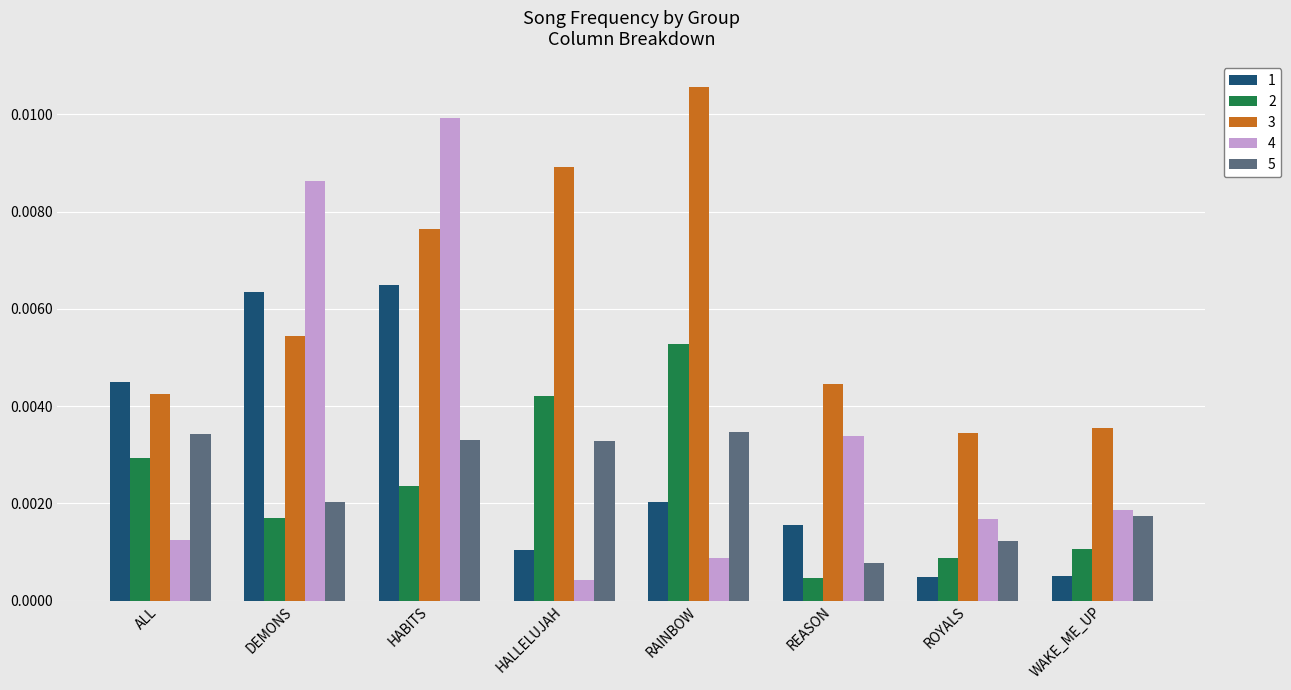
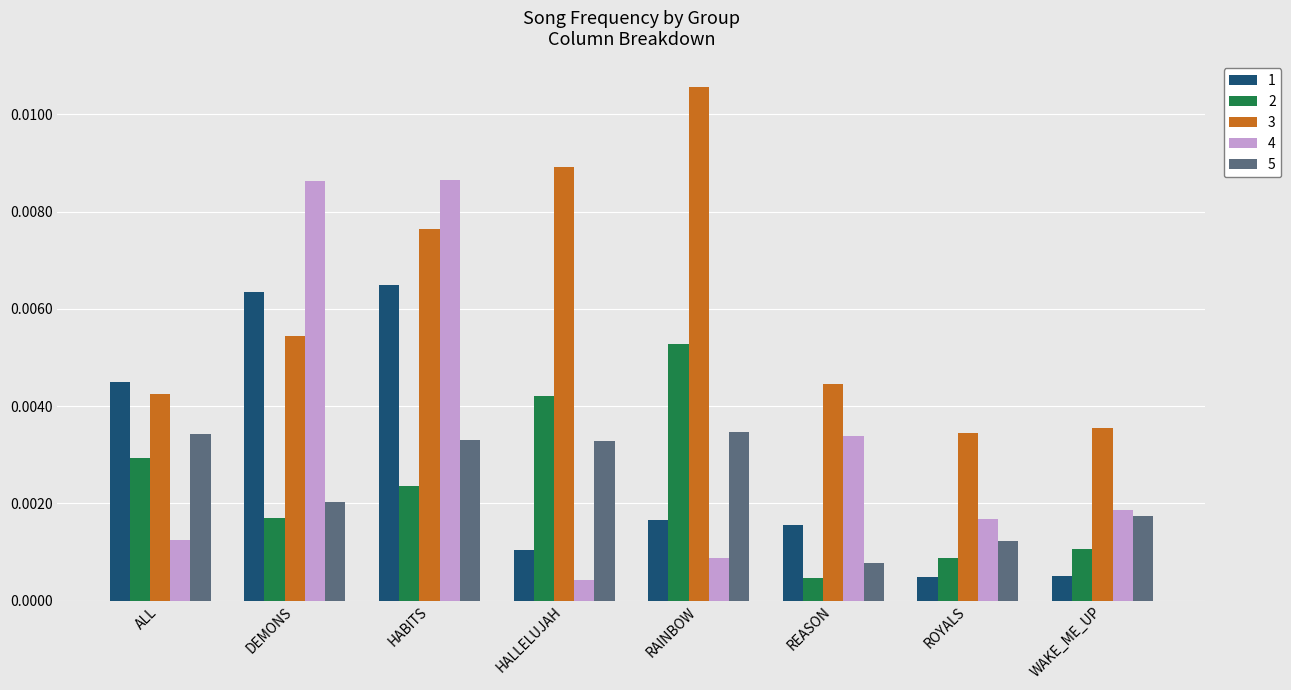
4, HABITS: 0.0099 -> 0.0086
1, RAINBOW: 0.0020 -> 0.0017
